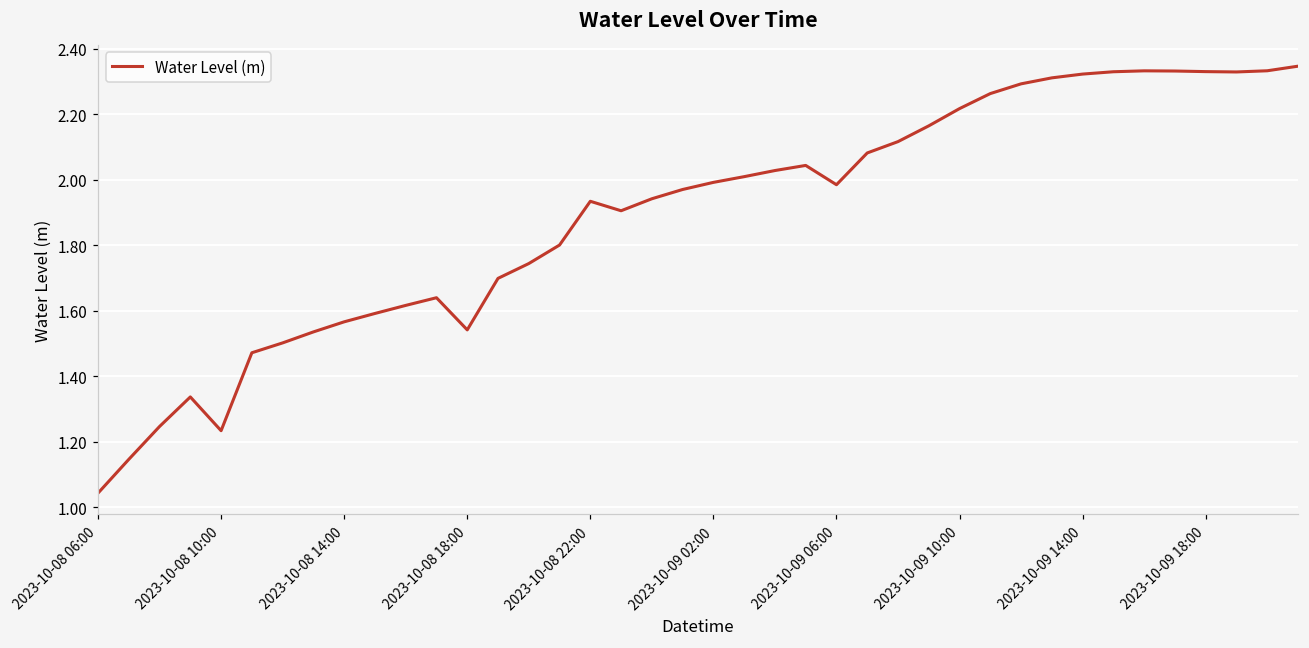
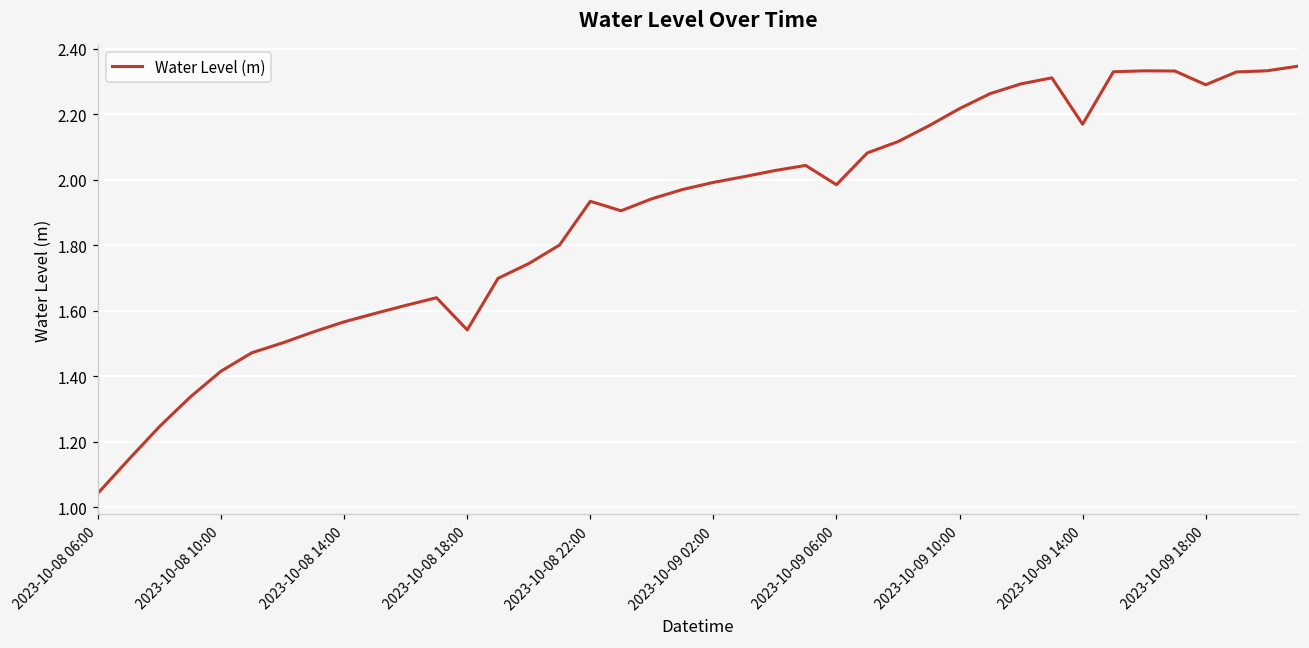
2023-10-08 10:00: 1.23 -> 1.42
2023-10-09 14:00: 2.32 -> 2.17
2023-10-09 18:00: 2.33 -> 2.29
